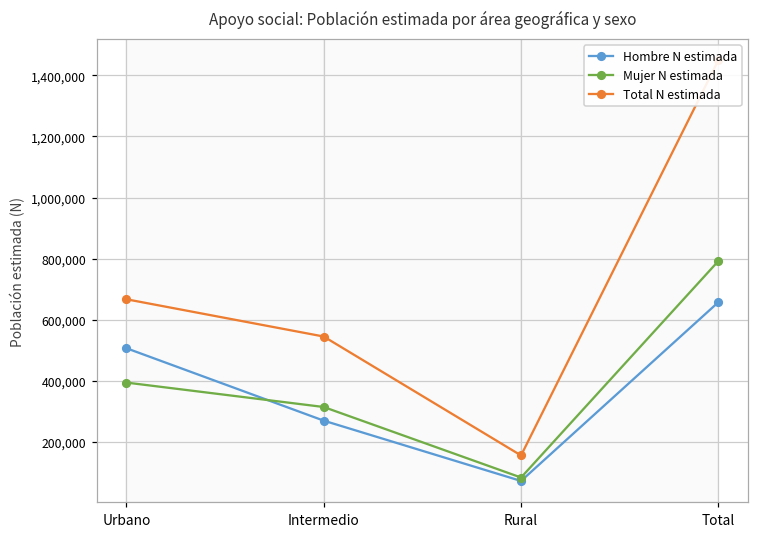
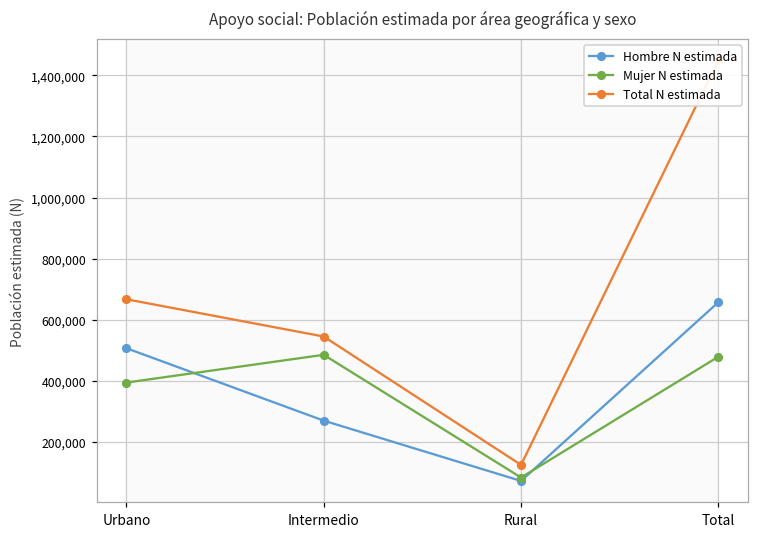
Mujer N estimada, Intermedio: 310,000 -> 490,000
Total N estimada, Rural: 160,000 -> 120,000
Mujer N estimada, Total: 790,000 -> 480,000
